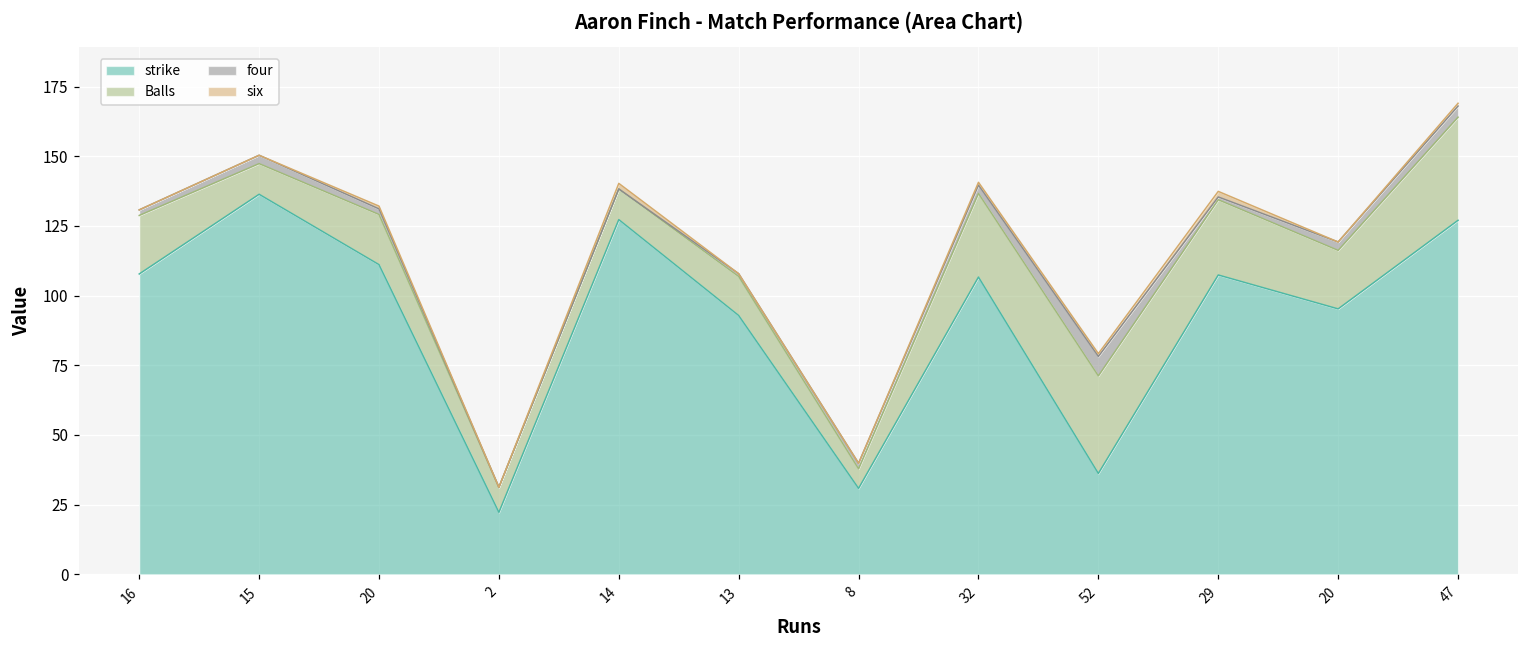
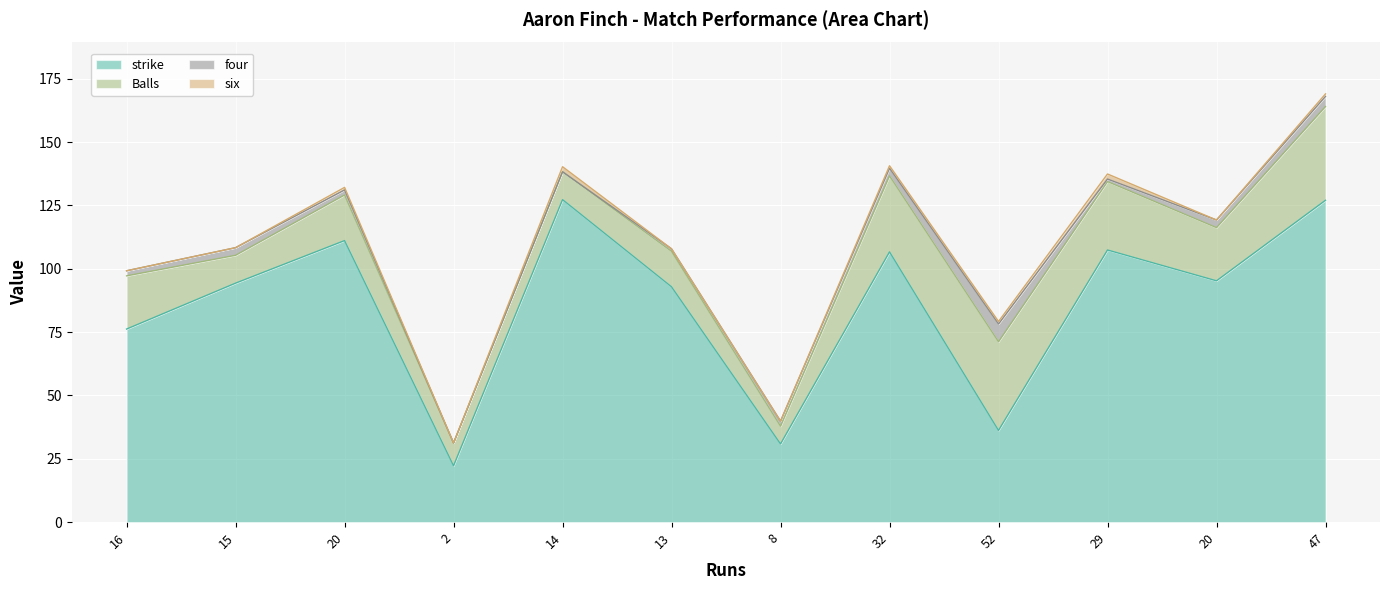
strike, 16: 108 -> 76
strike, 15: 136 -> 94
